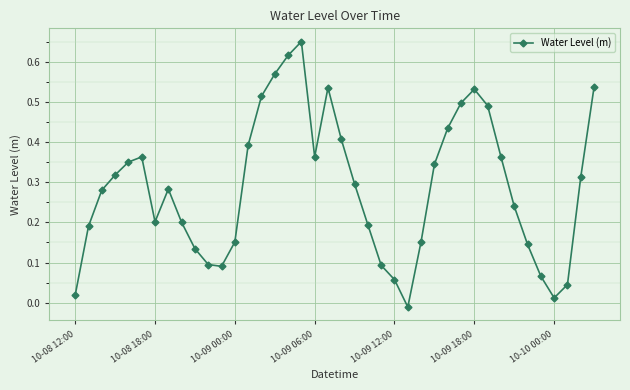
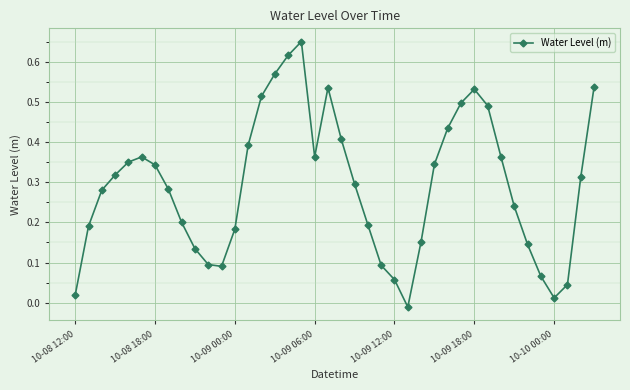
10-08 18:00: 0.20 -> 0.34
10-09 00:00: 0.15 -> 0.18
